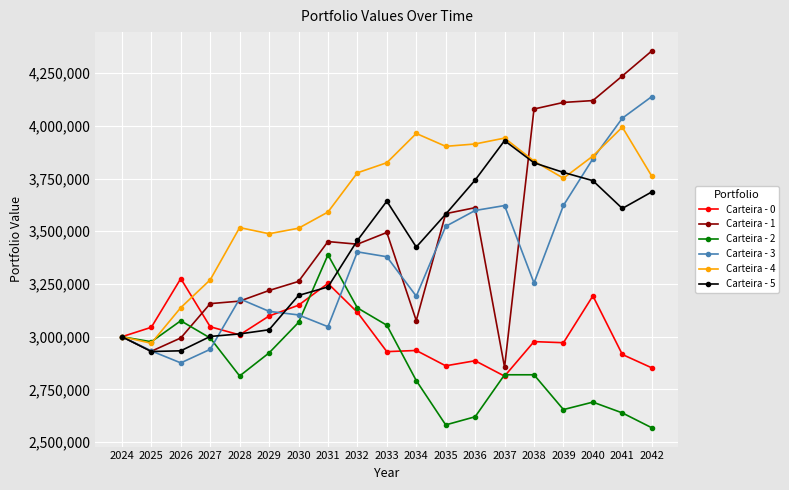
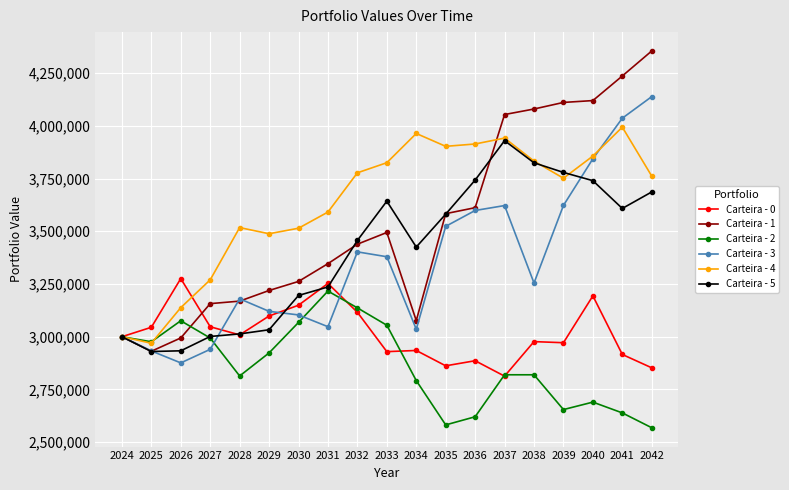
Carteira - 1, 2031: 3,450,000 -> 3,350,000
Carteira - 2, 2031: 3,390,000 -> 3,220,000
Carteira - 3, 2034: 3,190,000 -> 3,040,000
Carteira - 1, 2037: 2,860,000 -> 4,050,000
